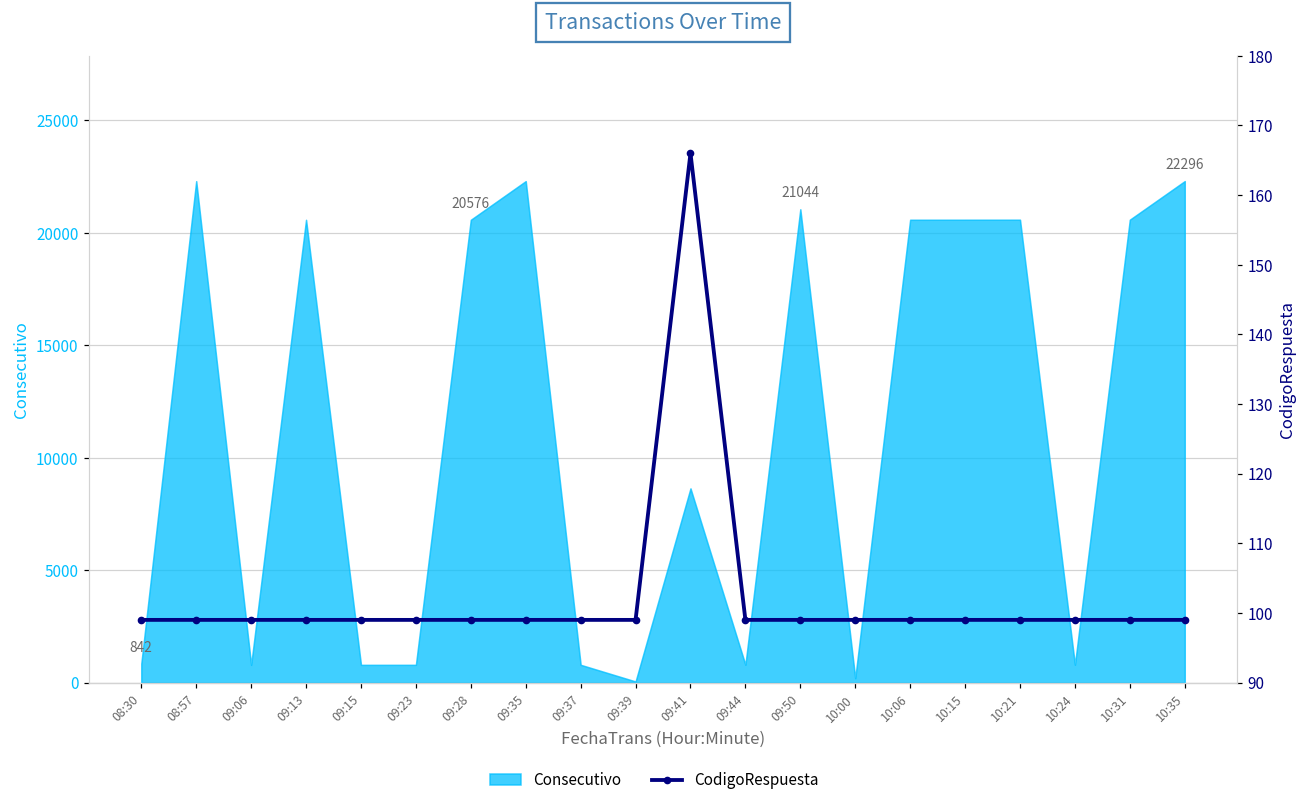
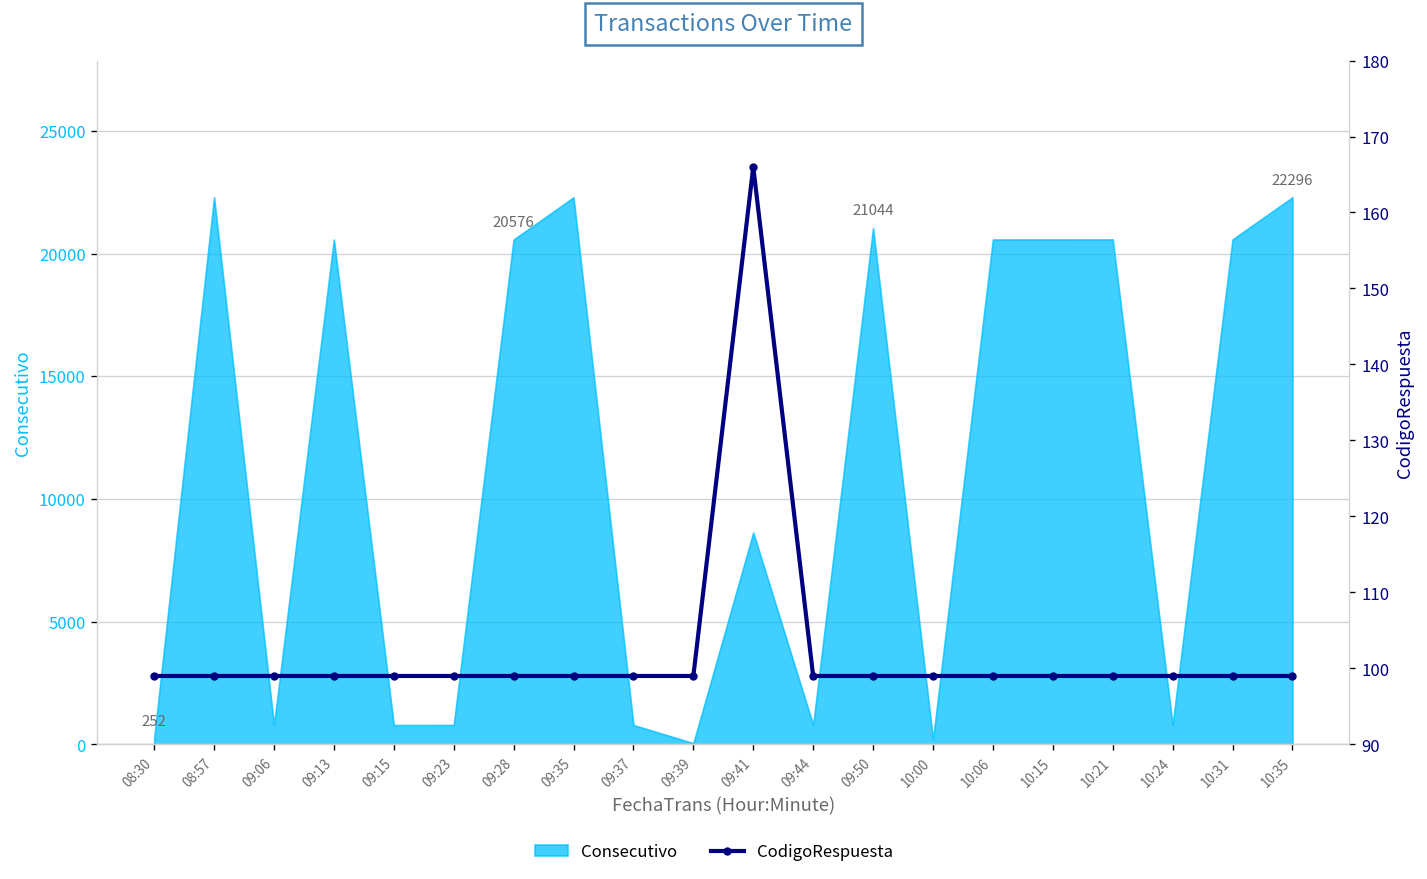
Consecutivo, 08:30: 842 -> 252
